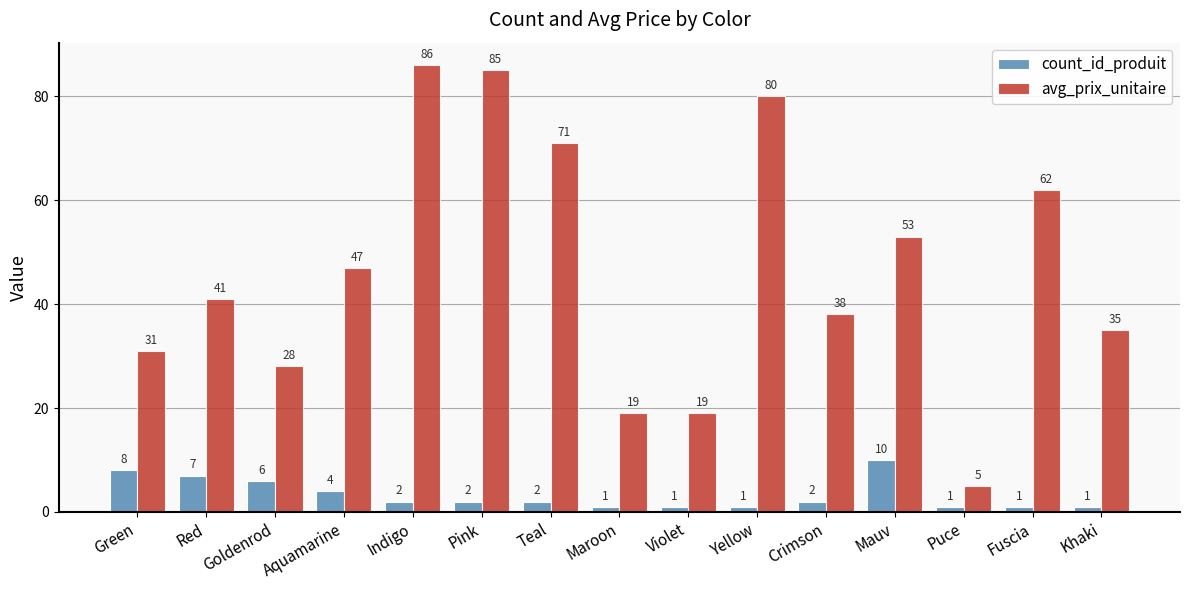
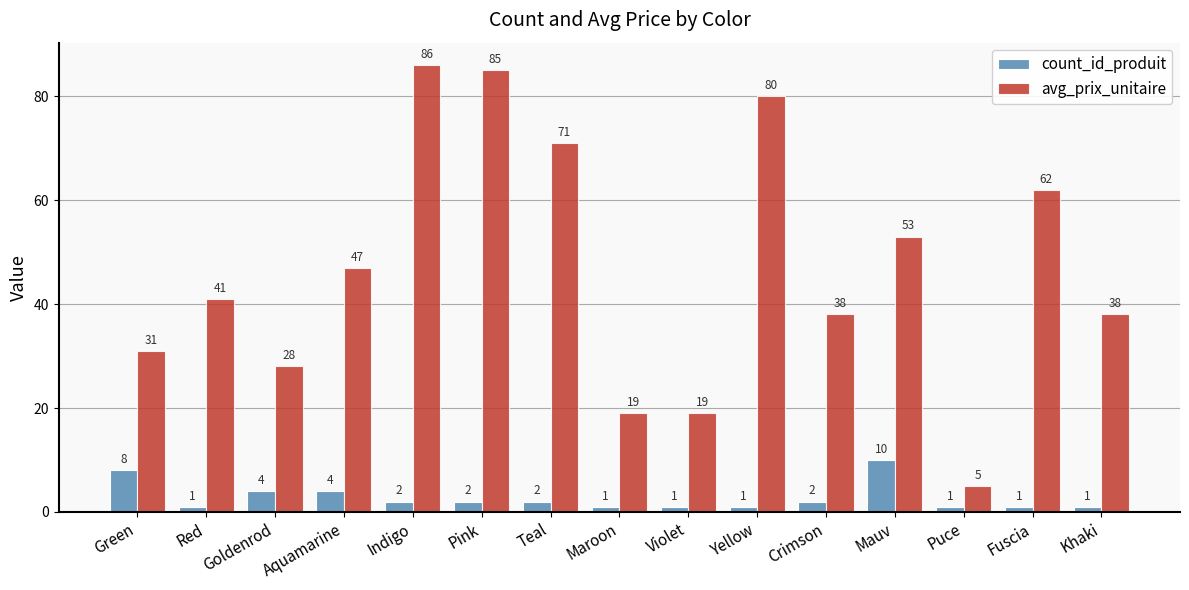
count_id_produit, Red: 7 -> 1
count_id_produit, Goldenrod: 6 -> 4
avg_prix_unitaire, Khaki: 35 -> 38
